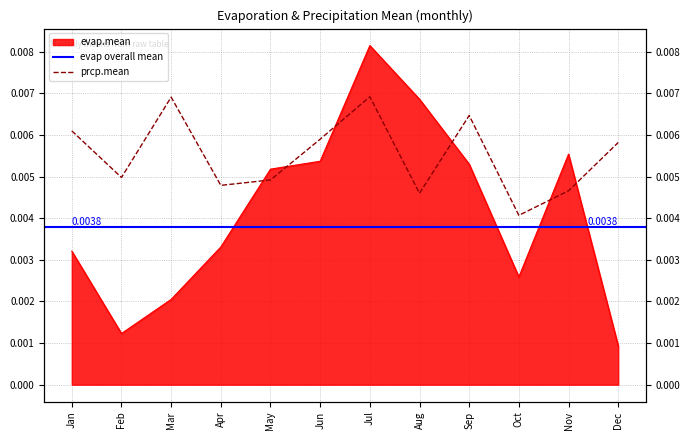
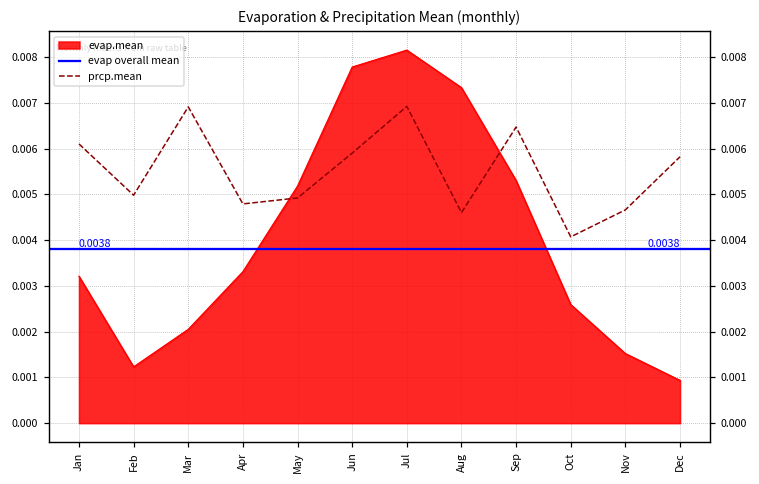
evap.mean, Jun: 0.0054 -> 0.0078
evap.mean, Aug: 0.0069 -> 0.0073
evap.mean, Nov: 0.0055 -> 0.0015
